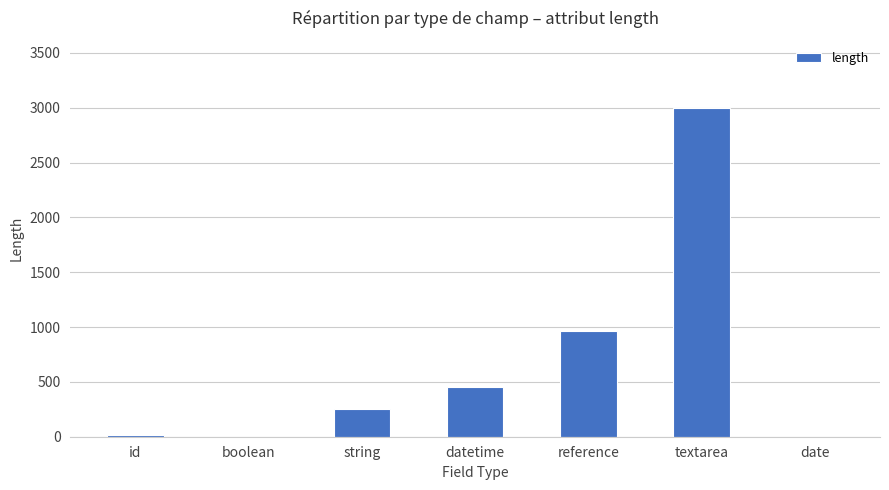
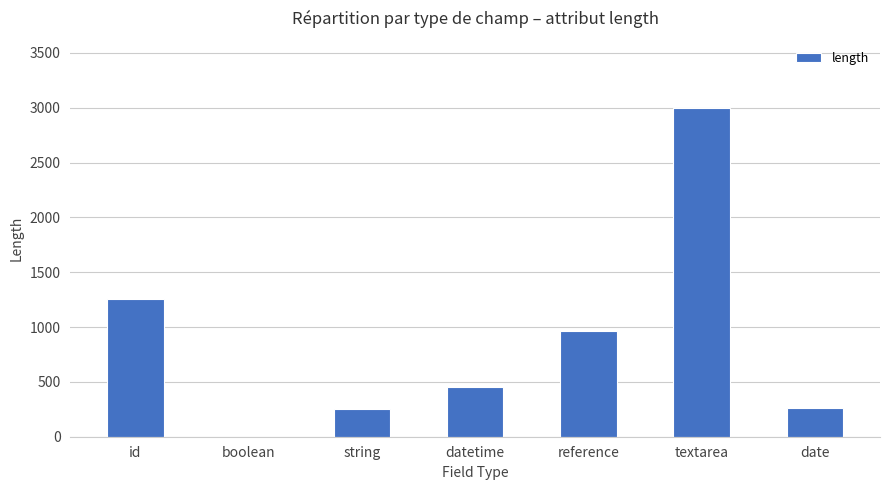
id: 20 -> 1260
date: 0 -> 260
